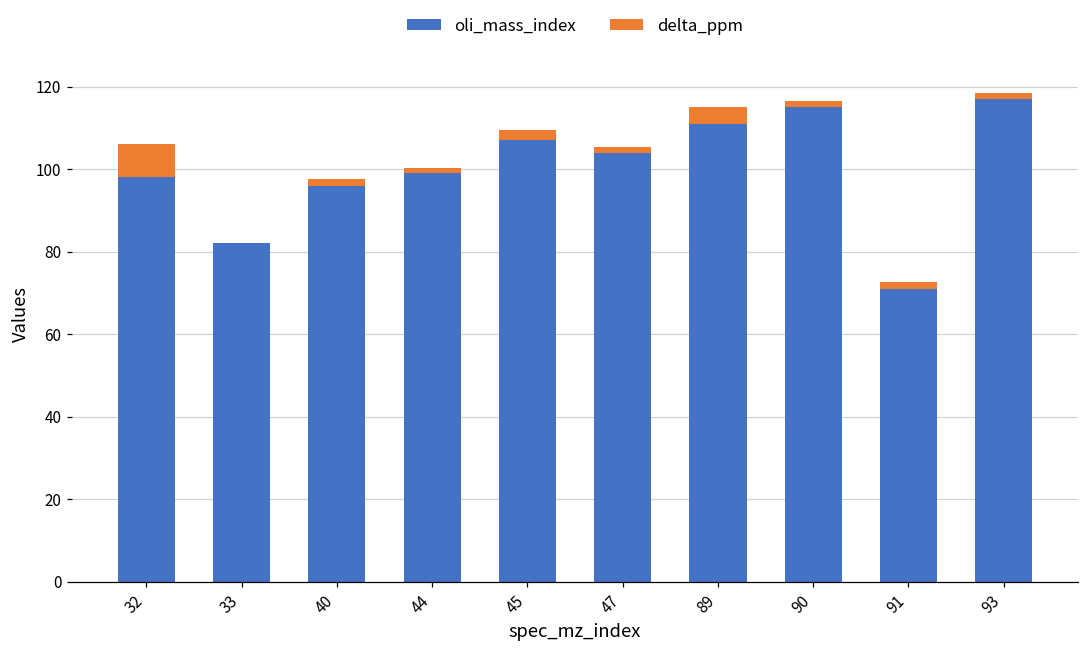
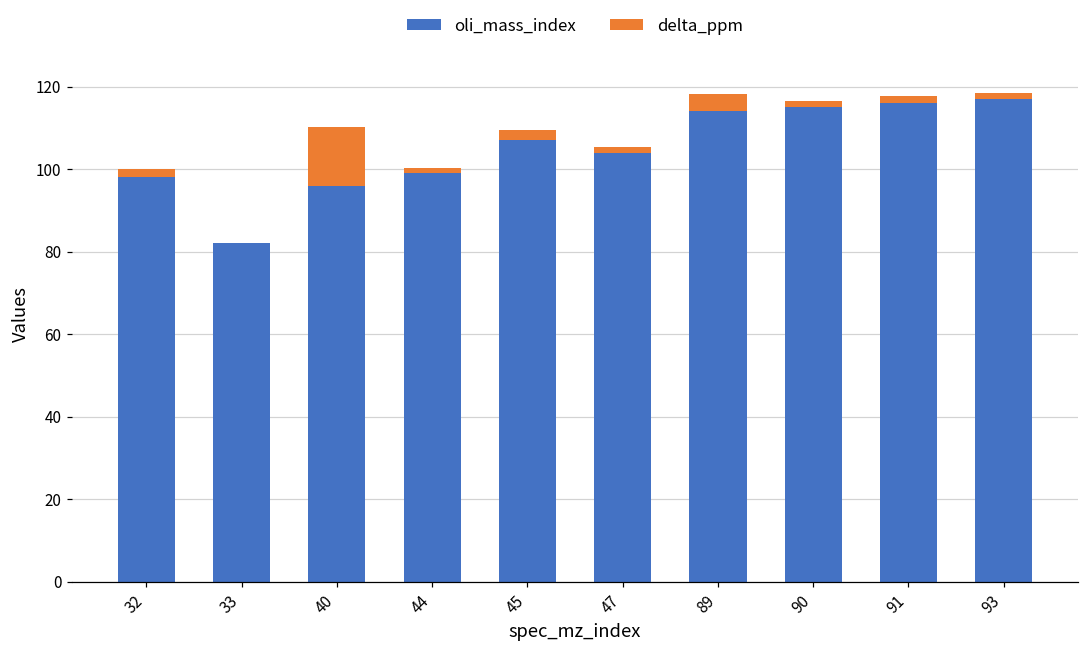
delta_ppm, 32: 8 -> 2
delta_ppm, 40: 2 -> 14
oli_mass_index, 89: 111 -> 114
oli_mass_index, 91: 71 -> 116
